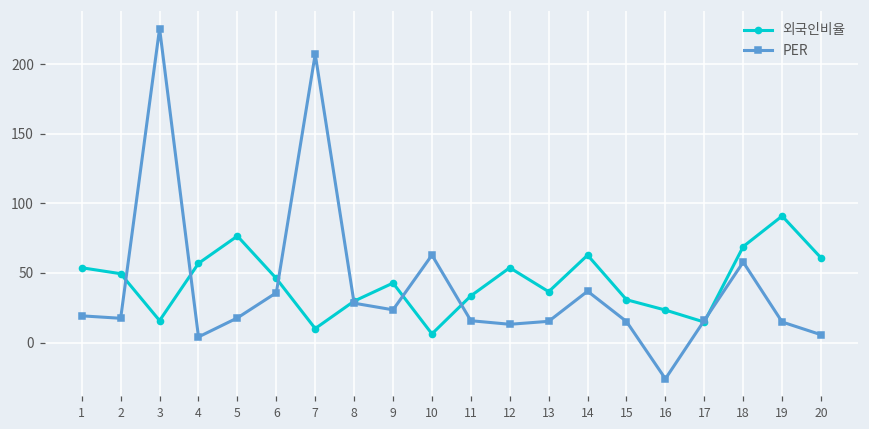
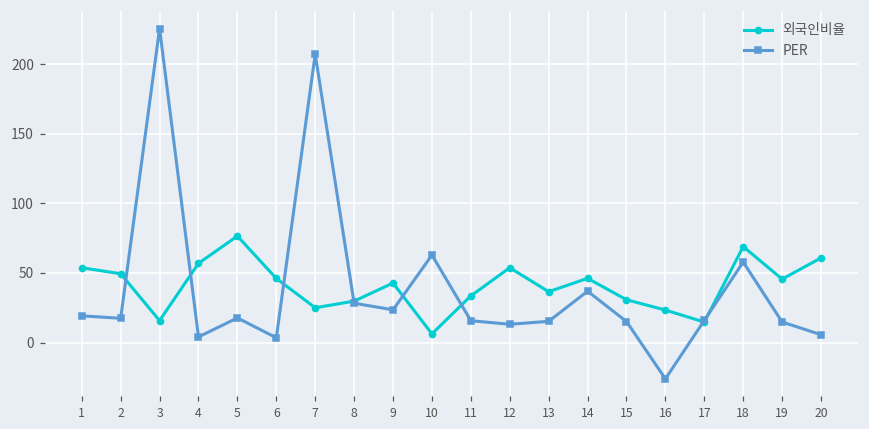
PER, 6: 36 -> 3
외국인비율, 7: 10 -> 25
외국인비율, 14: 63 -> 46
외국인비율, 19: 91 -> 46
